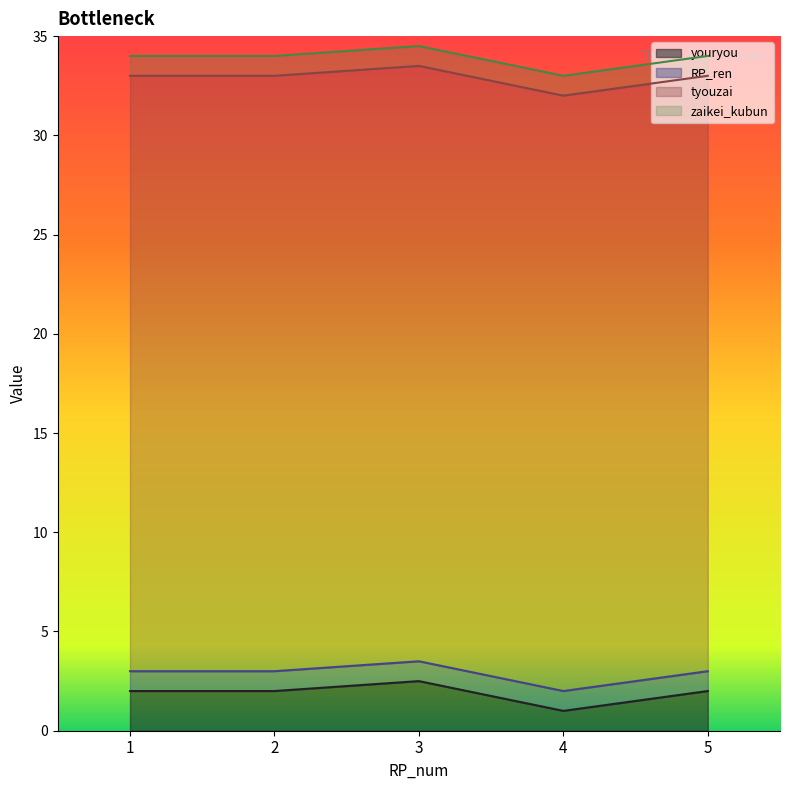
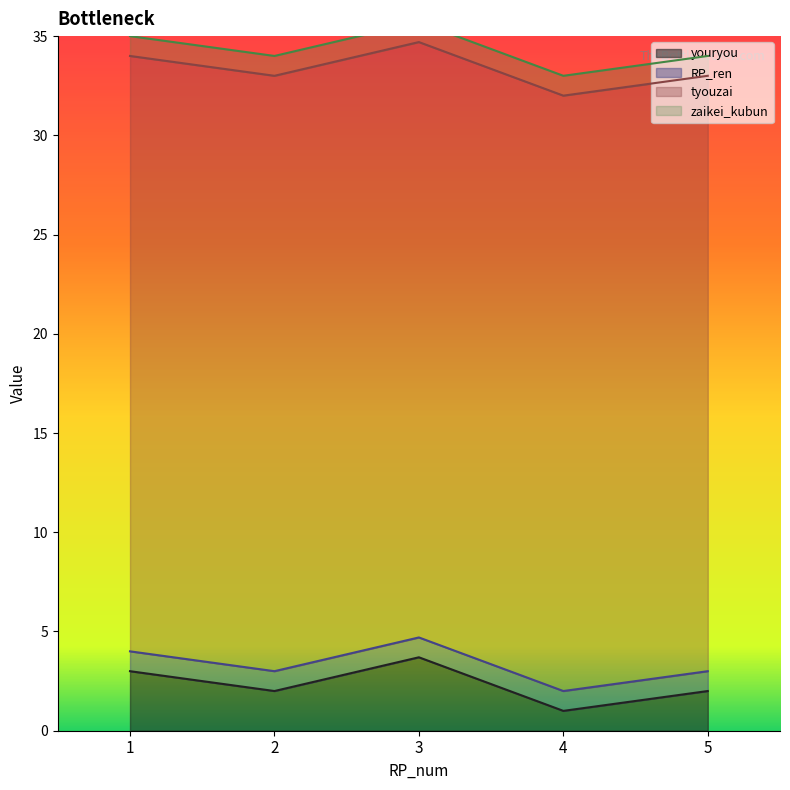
youryou, 1: 2 -> 3
youryou, 3: 2.5 -> 3.7
